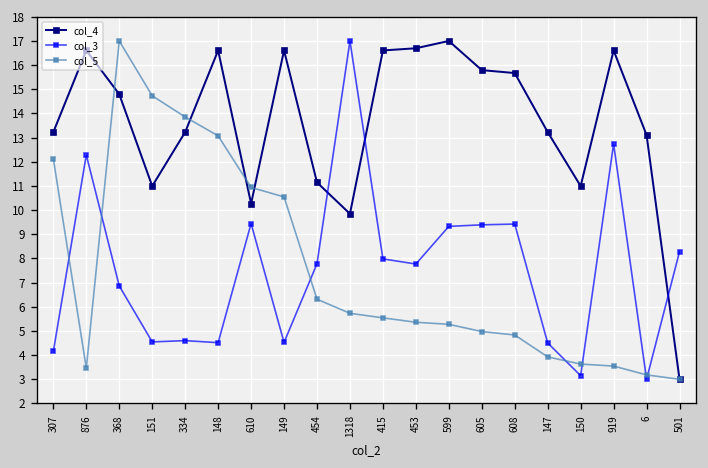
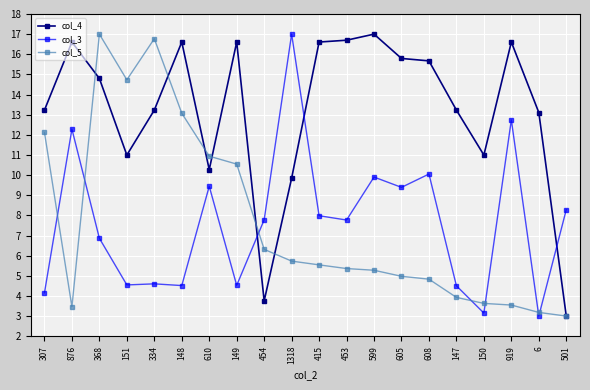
col_5, 334: 13.9 -> 16.8
col_4, 454: 11.1 -> 3.8
col_3, 599: 9.3 -> 9.9
col_3, 608: 9.4 -> 10.1
